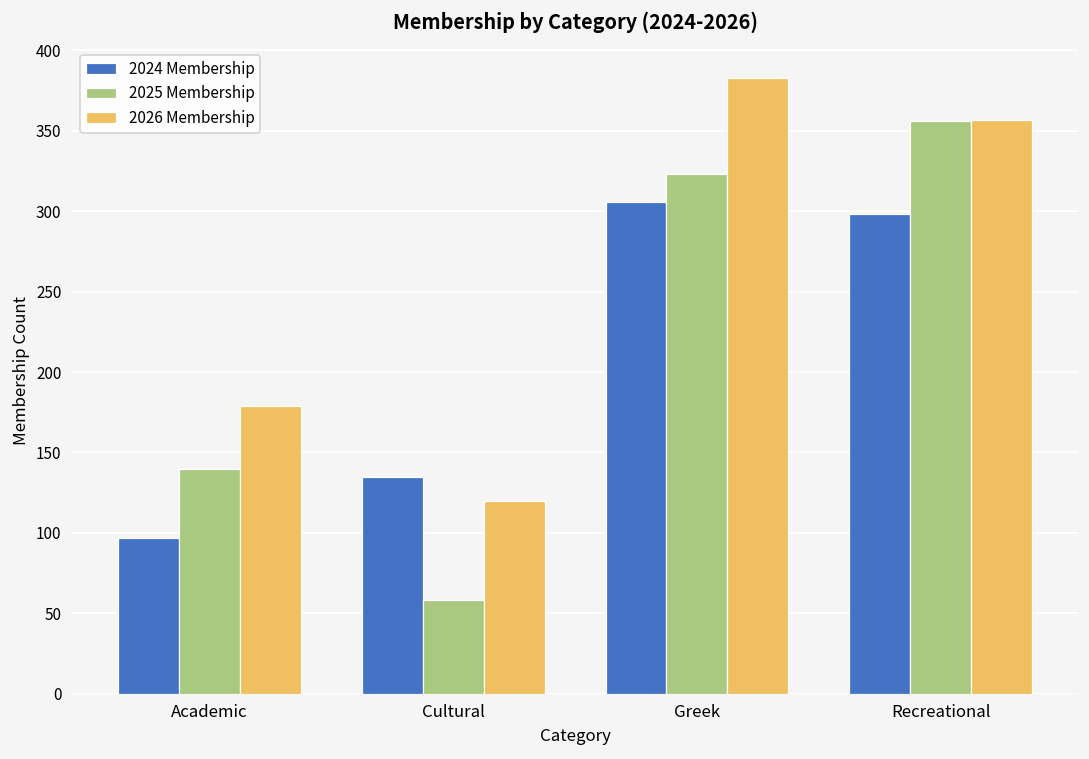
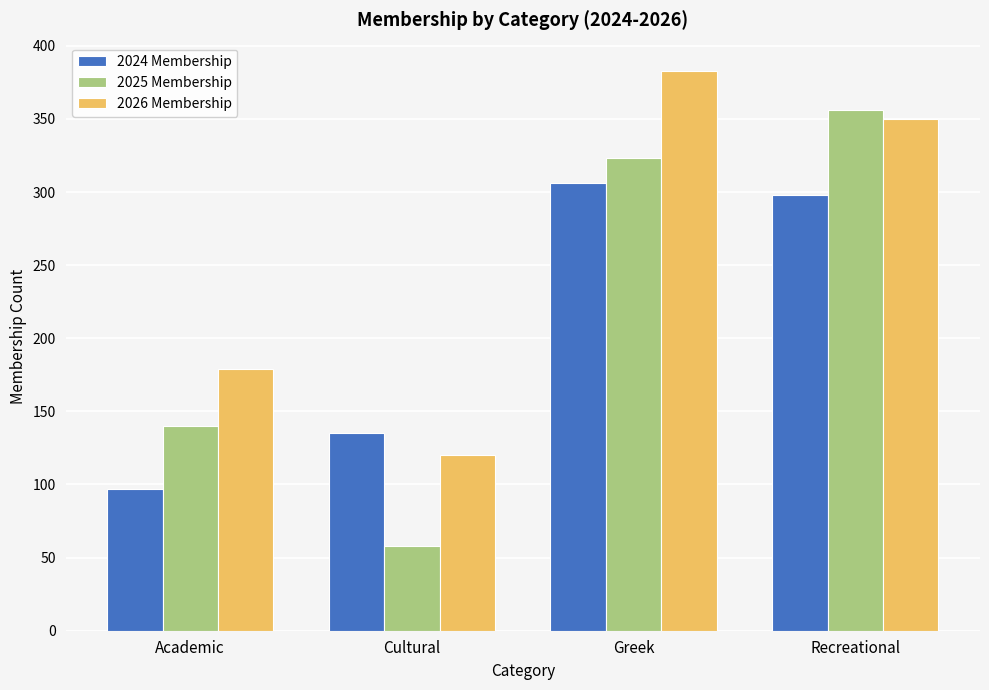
2026 Membership, Recreational: 357 -> 350
